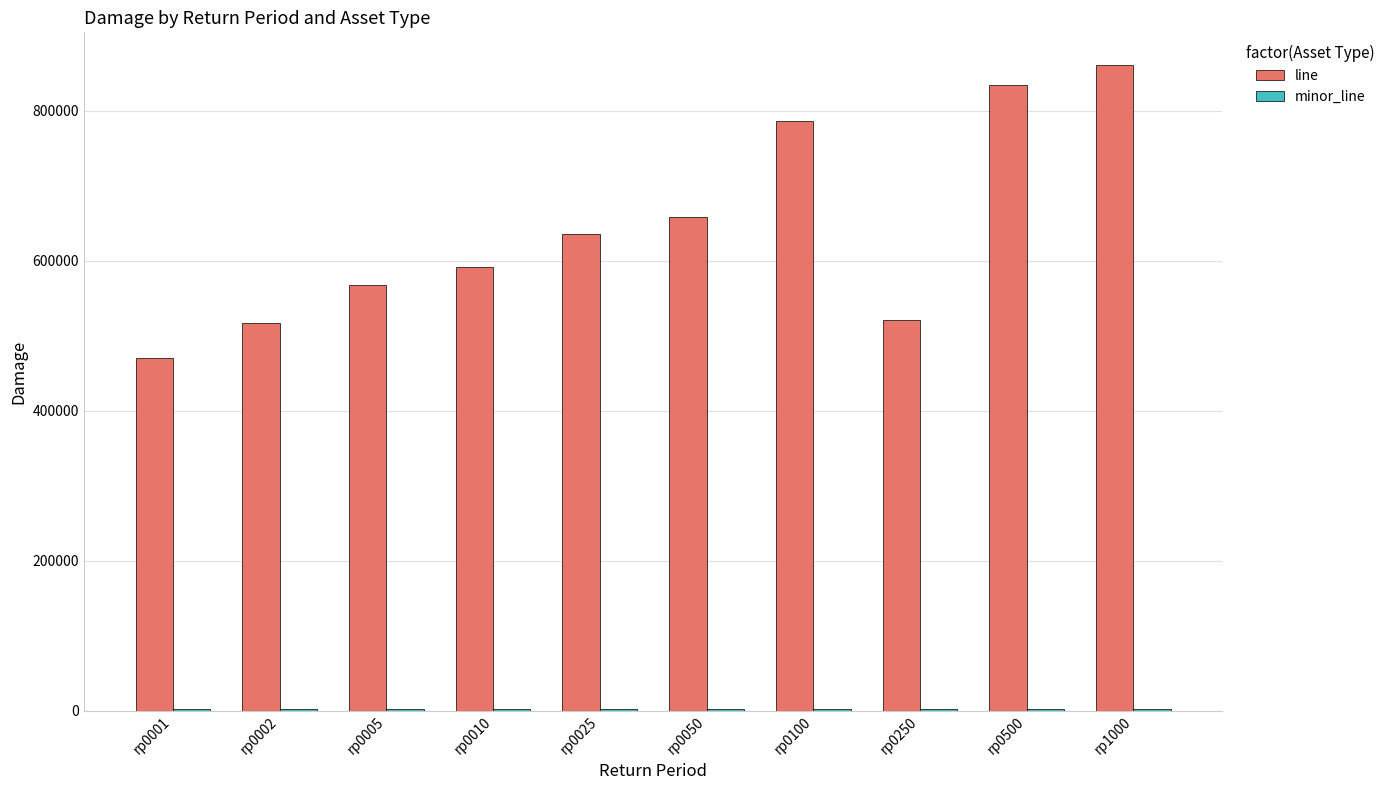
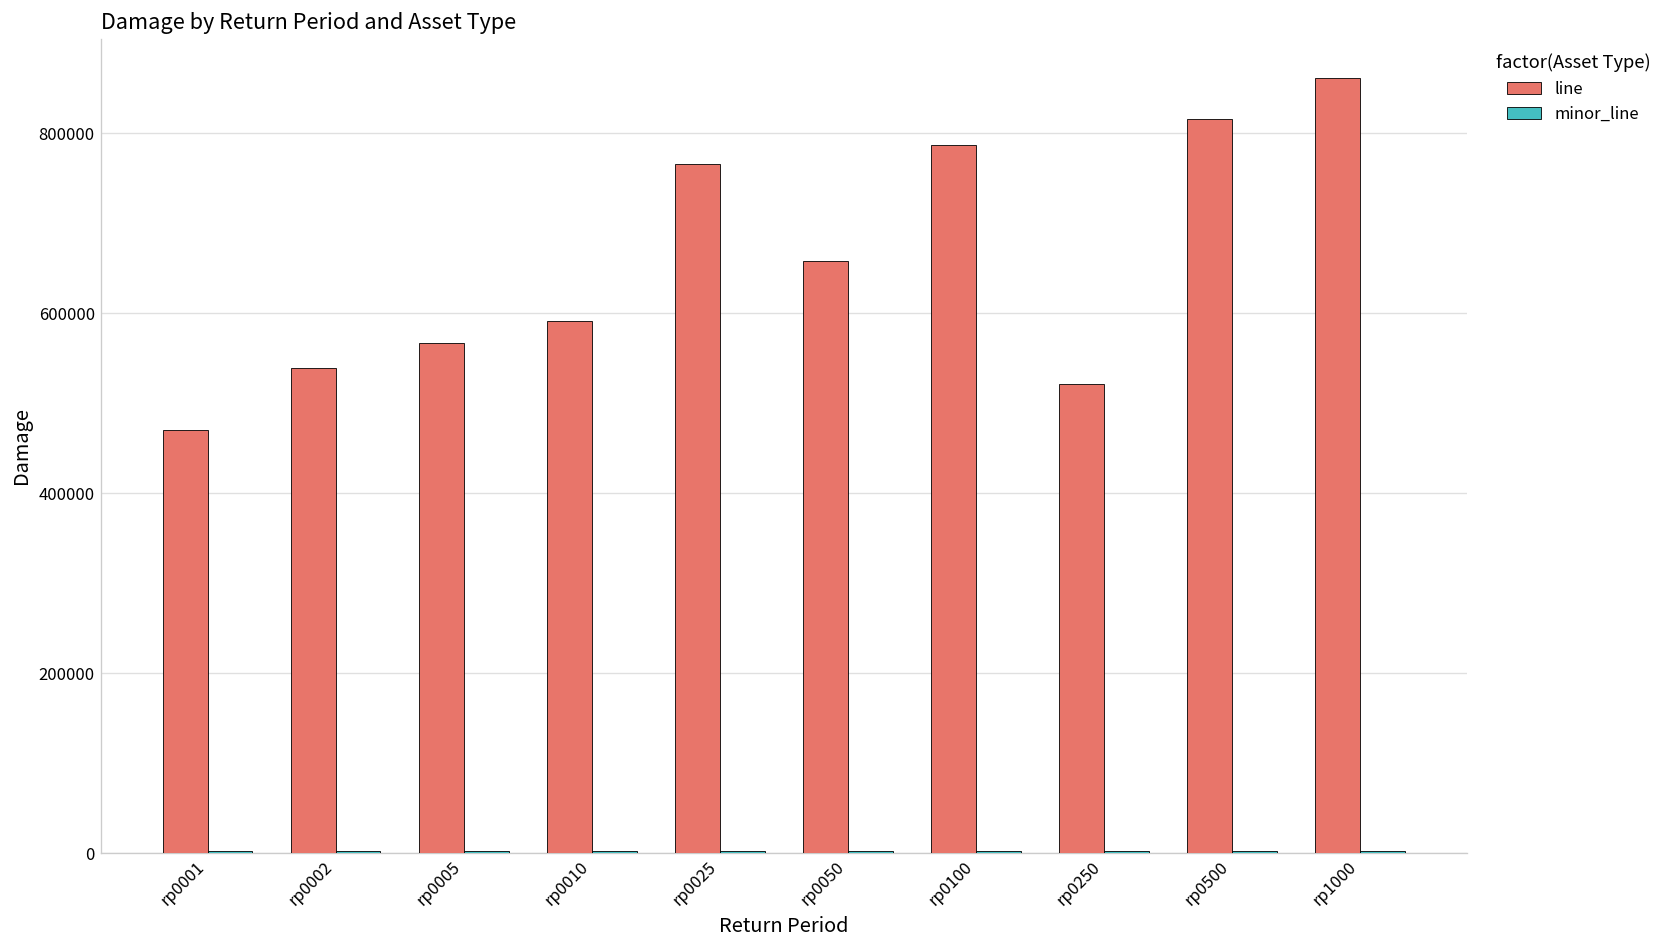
line, rp0002: 520000 -> 540000
line, rp0025: 640000 -> 770000
line, rp0500: 830000 -> 820000
